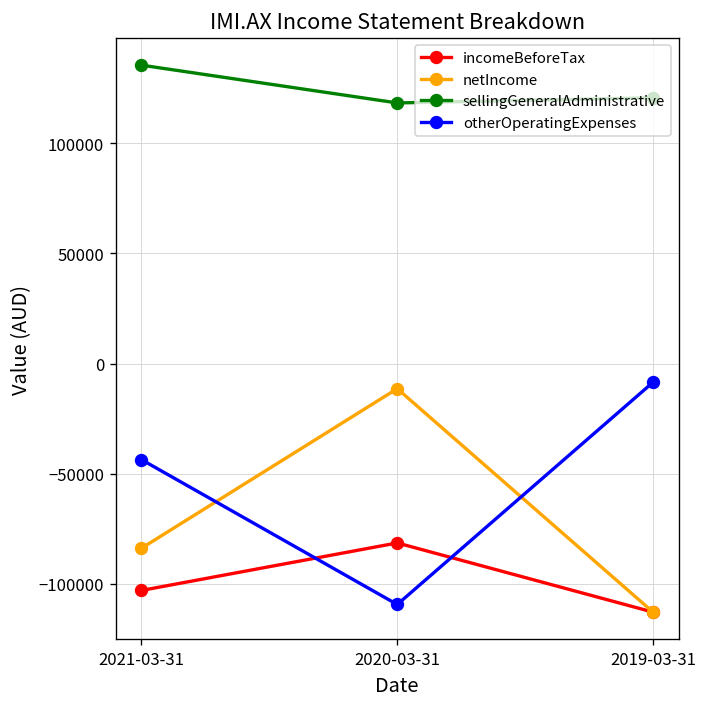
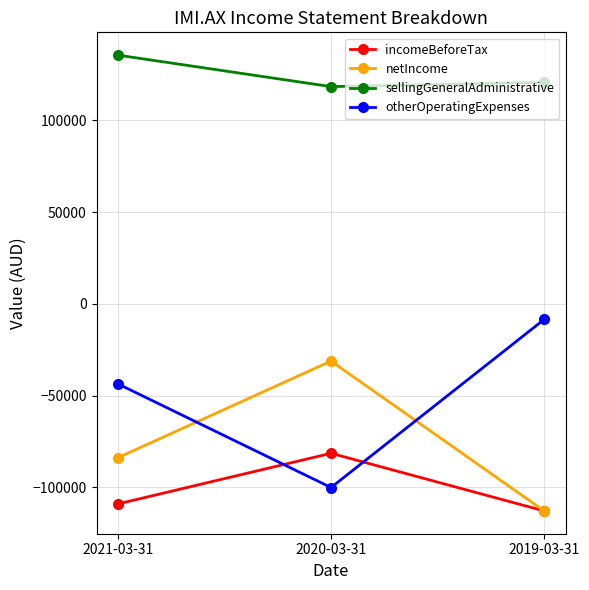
incomeBeforeTax, 2021-03-31: -103000 -> -109000
netIncome, 2020-03-31: -11000 -> -31000
otherOperatingExpenses, 2020-03-31: -109000 -> -100000
